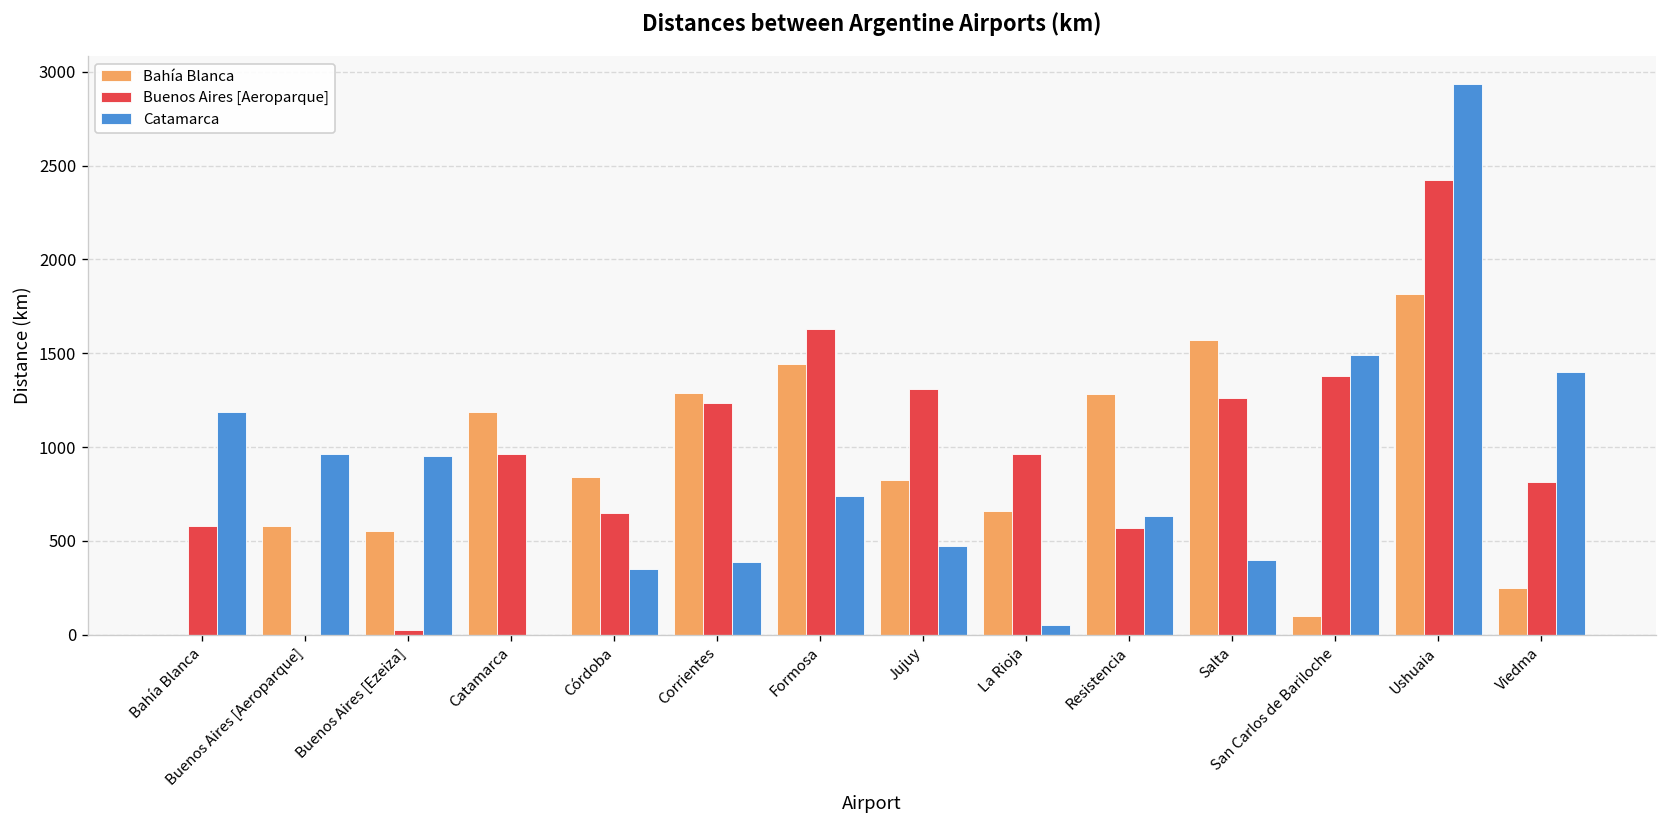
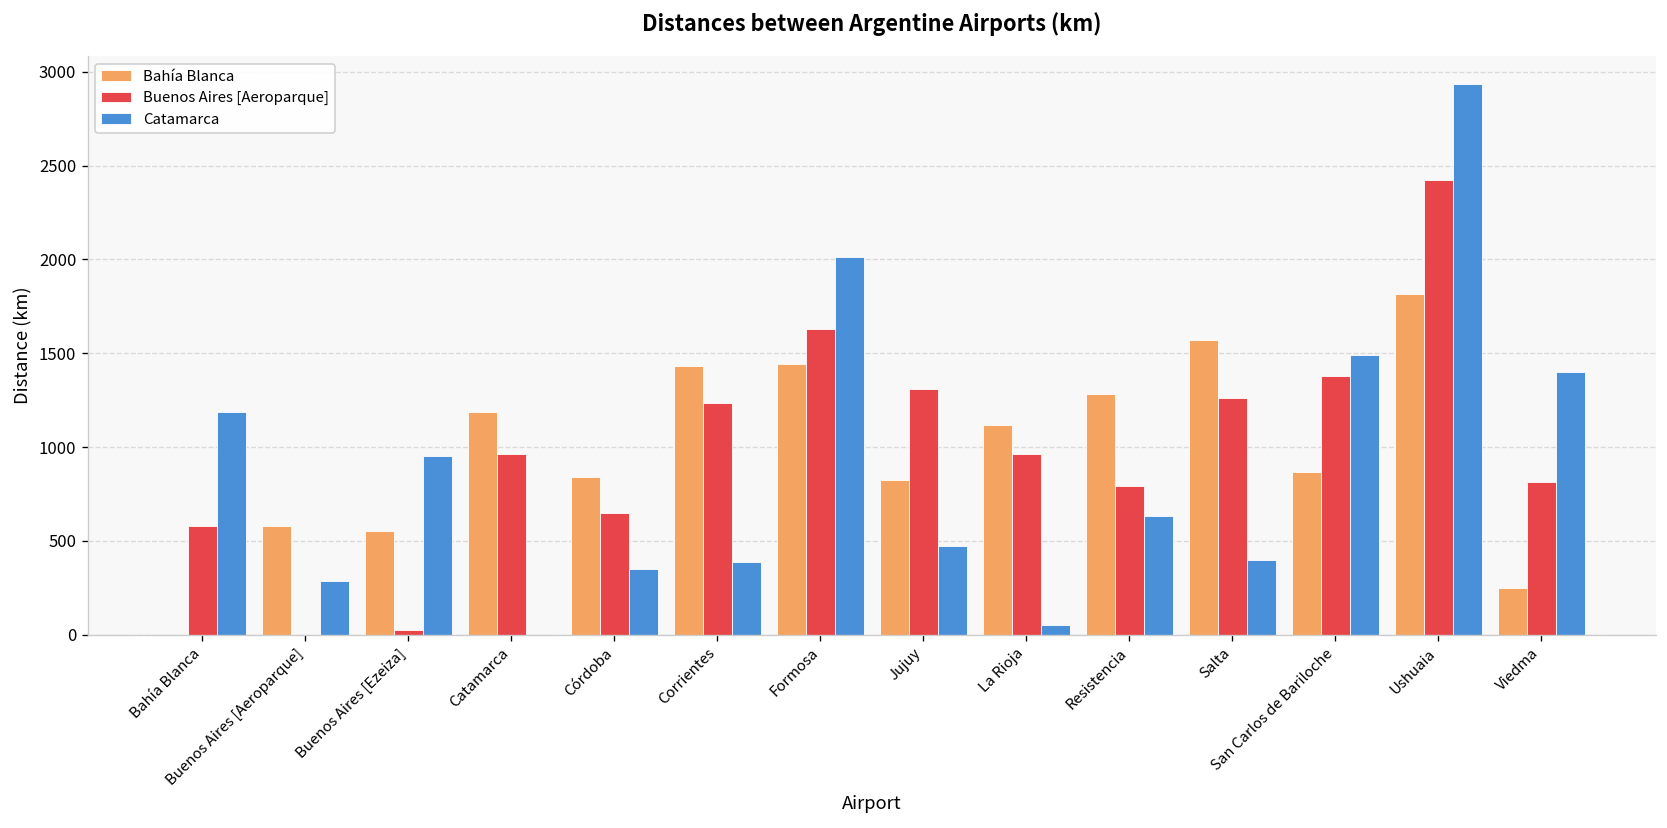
Catamarca, Buenos Aires [Aeroparque]: 960 -> 280
Bahía Blanca, Corrientes: 1290 -> 1430
Catamarca, Formosa: 740 -> 2020
Bahía Blanca, La Rioja: 660 -> 1120
Buenos Aires [Aeroparque], Resistencia: 570 -> 790
Bahía Blanca, San Carlos de Bariloche: 100 -> 860
